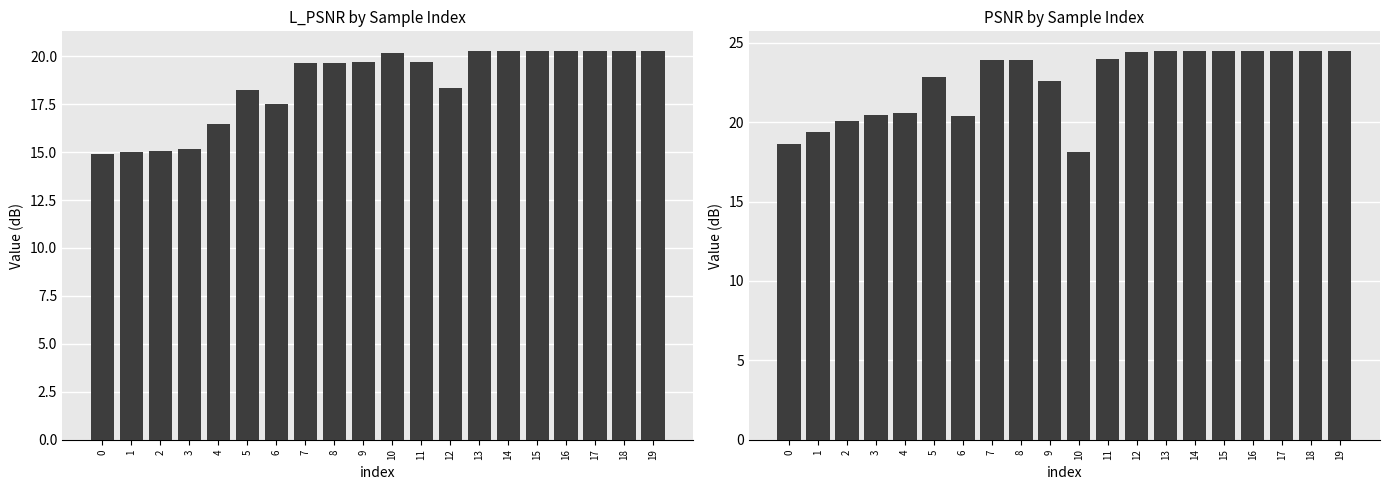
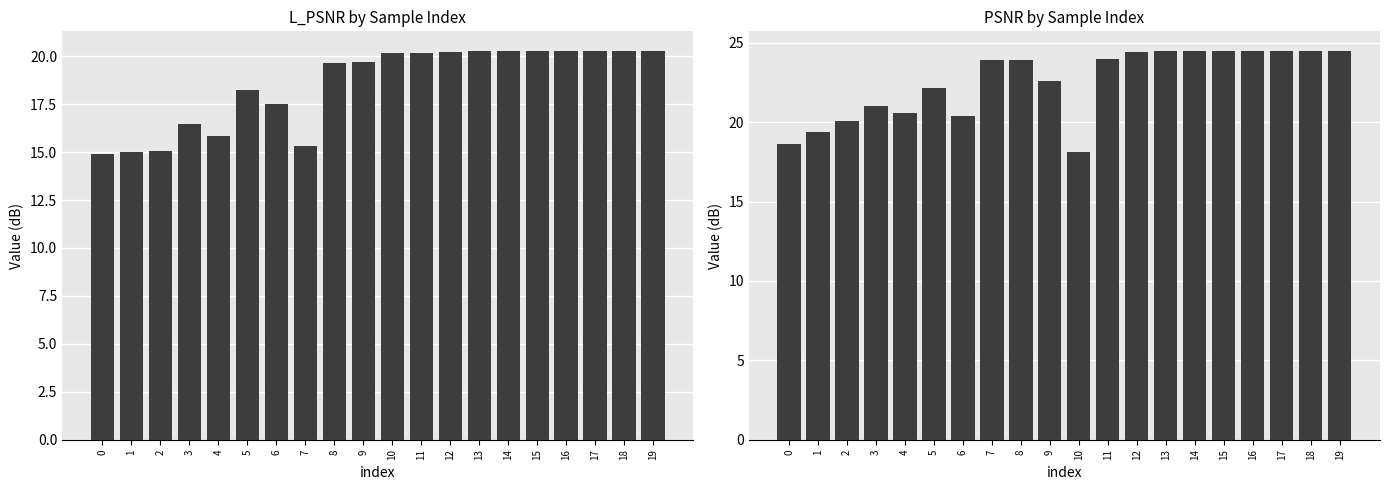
L_PSNR by Sample Index, 3: 15.1 -> 16.5
L_PSNR by Sample Index, 4: 16.5 -> 15.8
L_PSNR by Sample Index, 7: 19.7 -> 15.3
L_PSNR by Sample Index, 11: 19.7 -> 20.1
L_PSNR by Sample Index, 12: 18.4 -> 20.2
PSNR by Sample Index, 3: 20.4 -> 21.0
PSNR by Sample Index, 5: 22.8 -> 22.2
